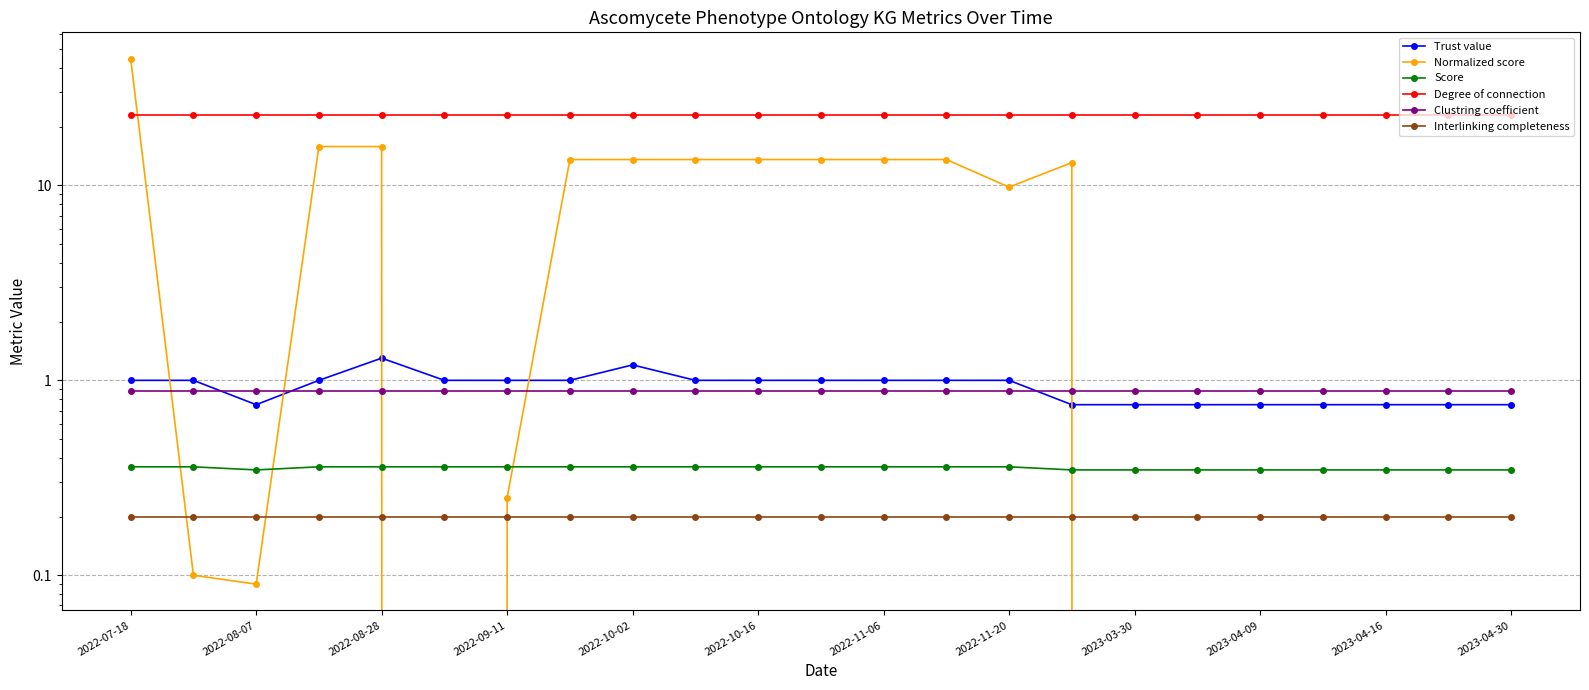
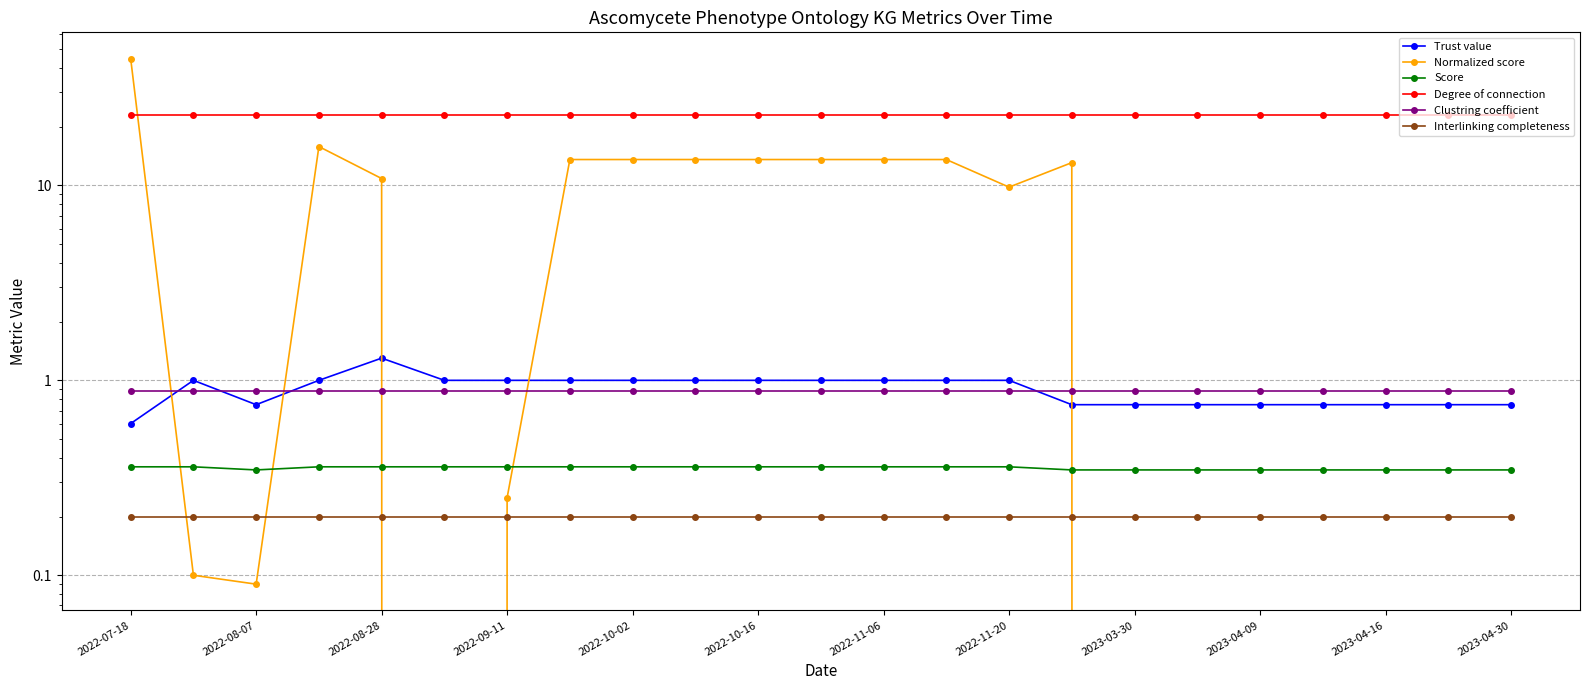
Trust value, 2022-07-18: 1.0 -> 0.6
Normalized score, 2022-08-28: 16 -> 11
Trust value, 2022-10-02: 1.2 -> 1.0
